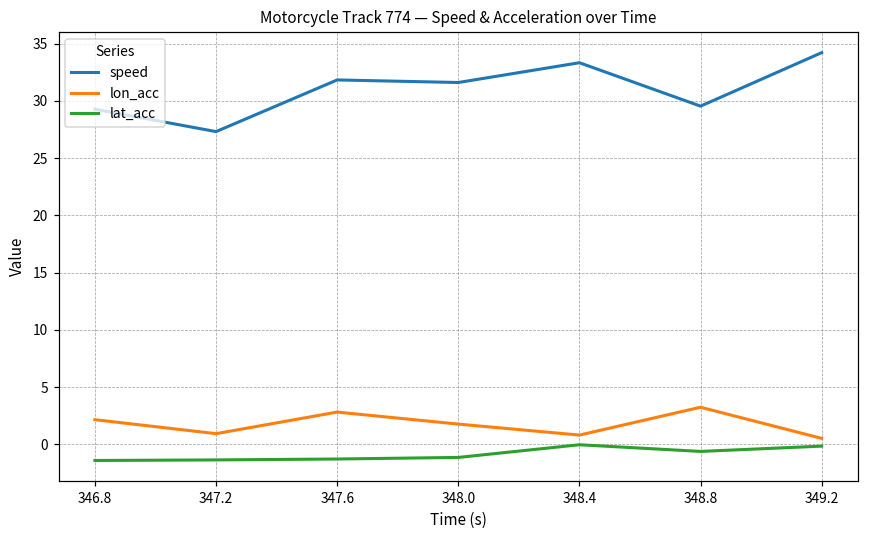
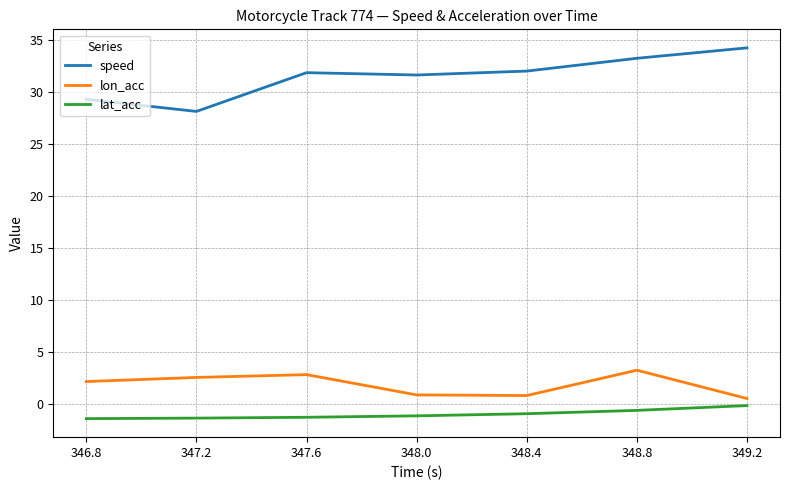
speed, 347.2: 27.3 -> 28.1
lon_acc, 347.2: 0.9 -> 2.6
lon_acc, 348.0: 1.8 -> 0.9
speed, 348.4: 33.3 -> 32.0
lat_acc, 348.4: 0.0 -> -0.9
speed, 348.8: 29.5 -> 33.2
